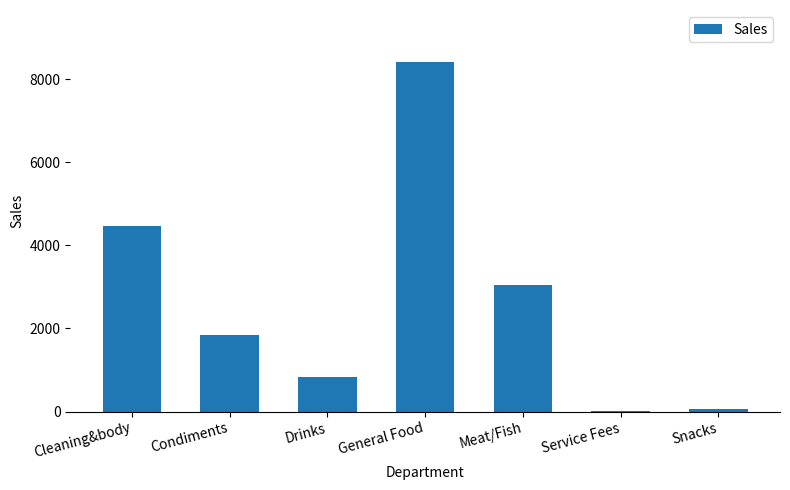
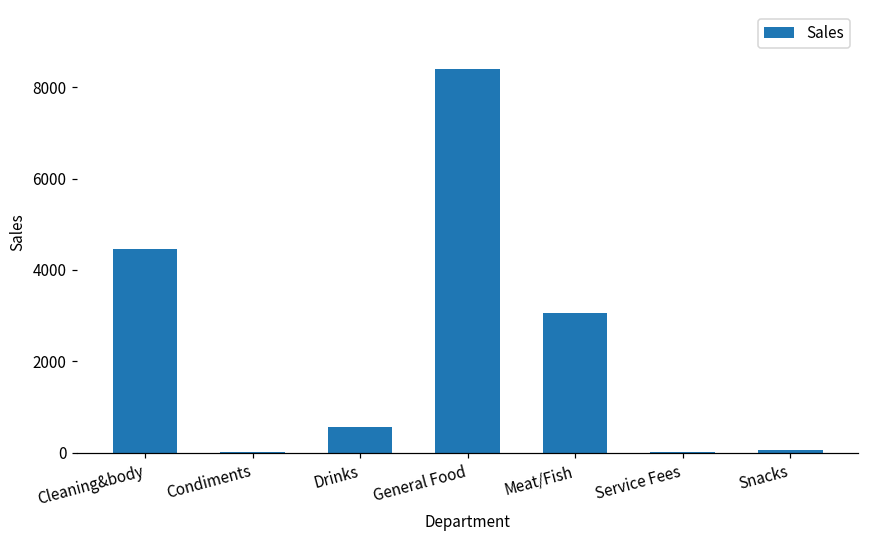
Condiments: 1800 -> 0
Drinks: 800 -> 600
